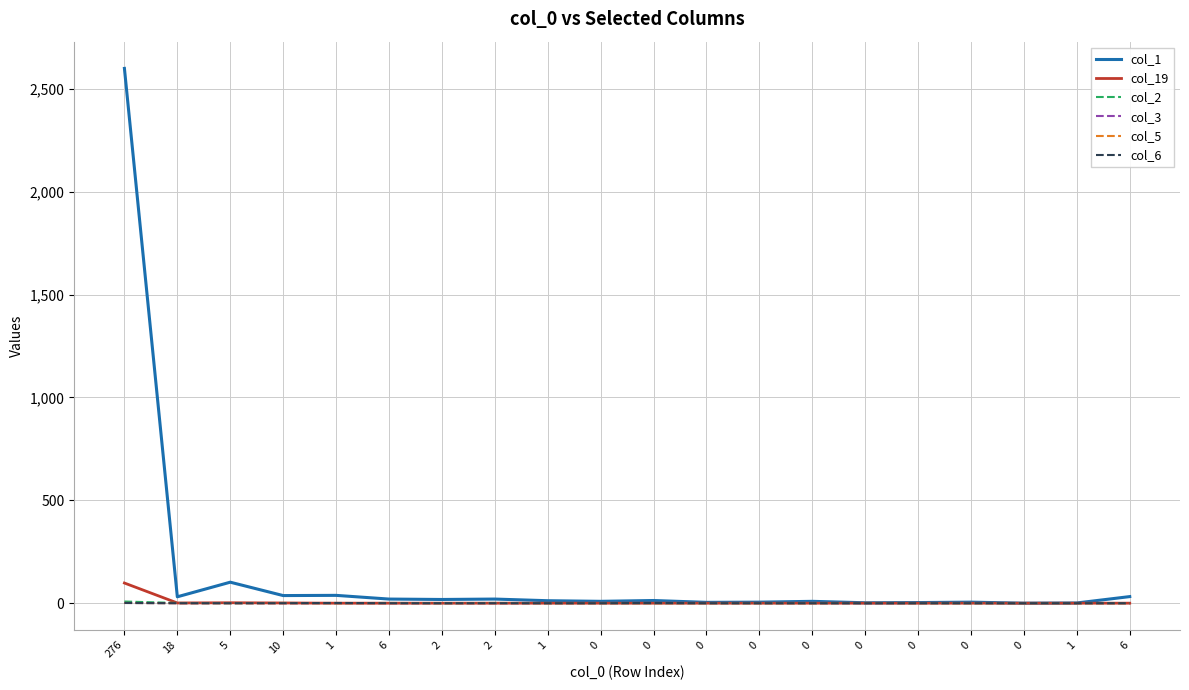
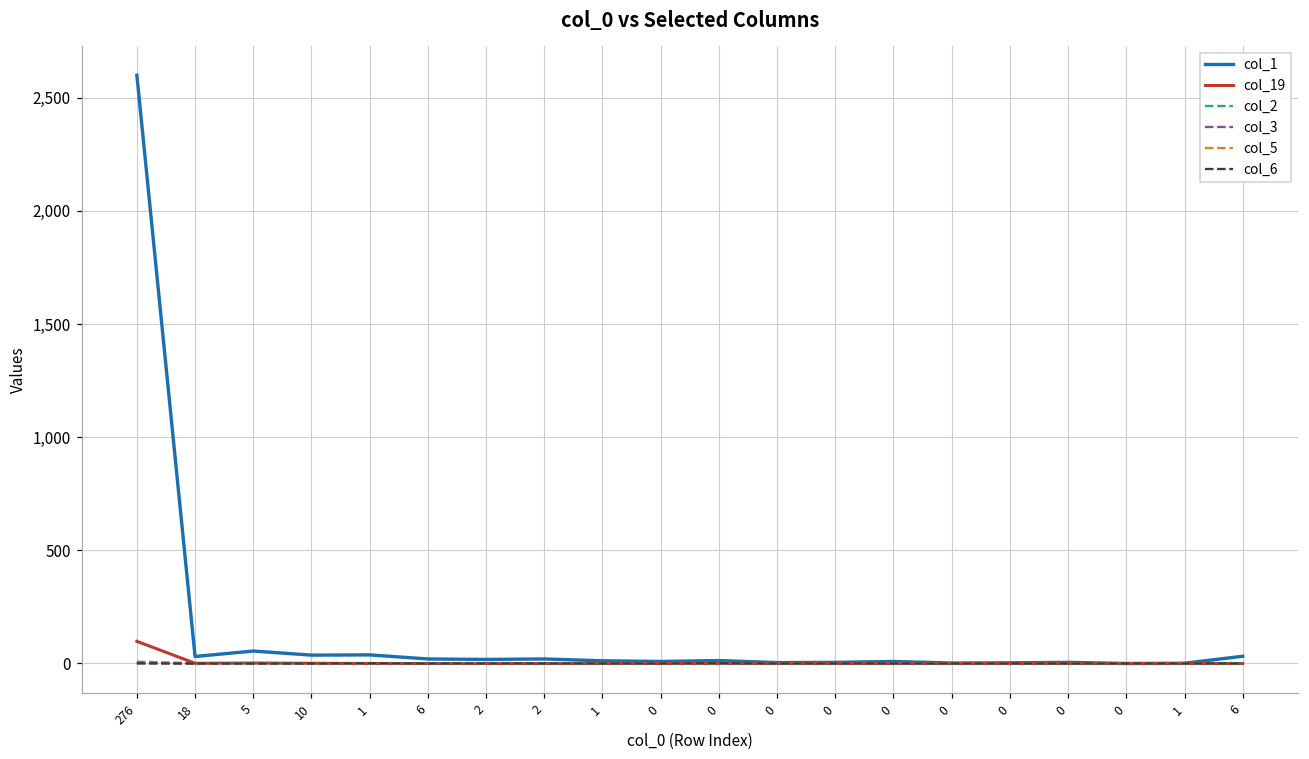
col_1, 5: 100 -> 60
